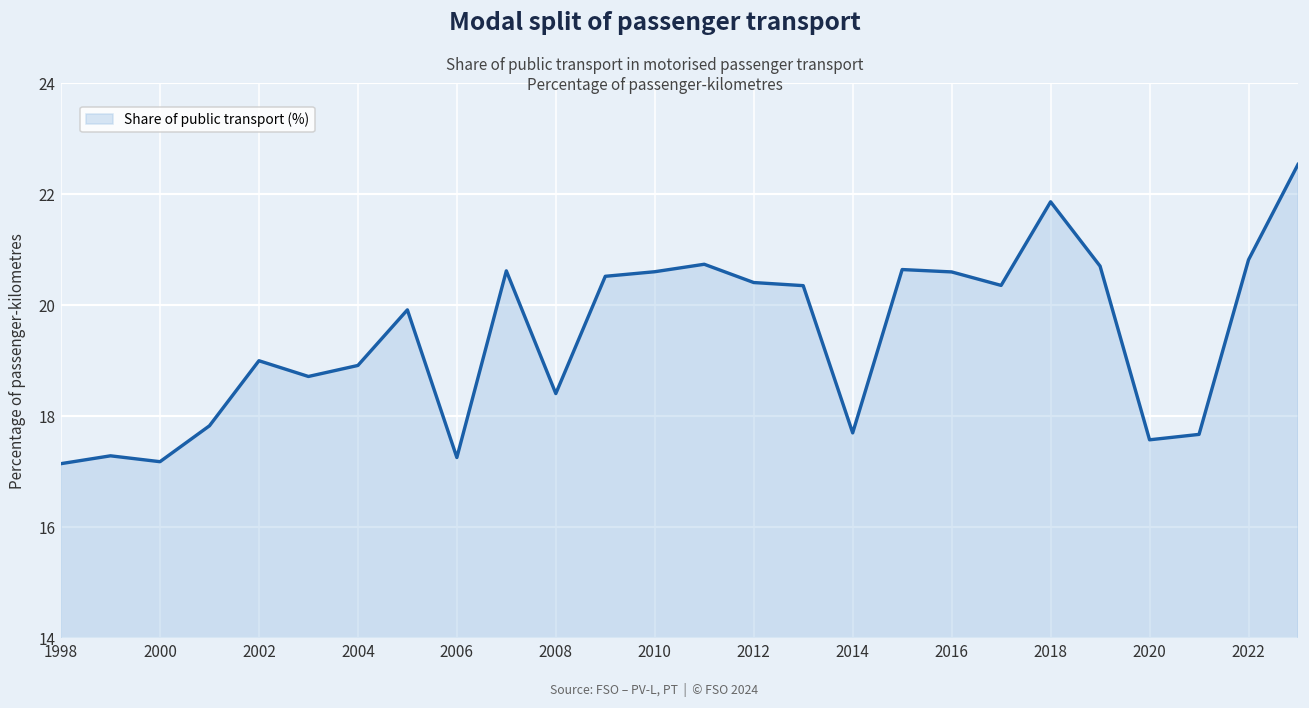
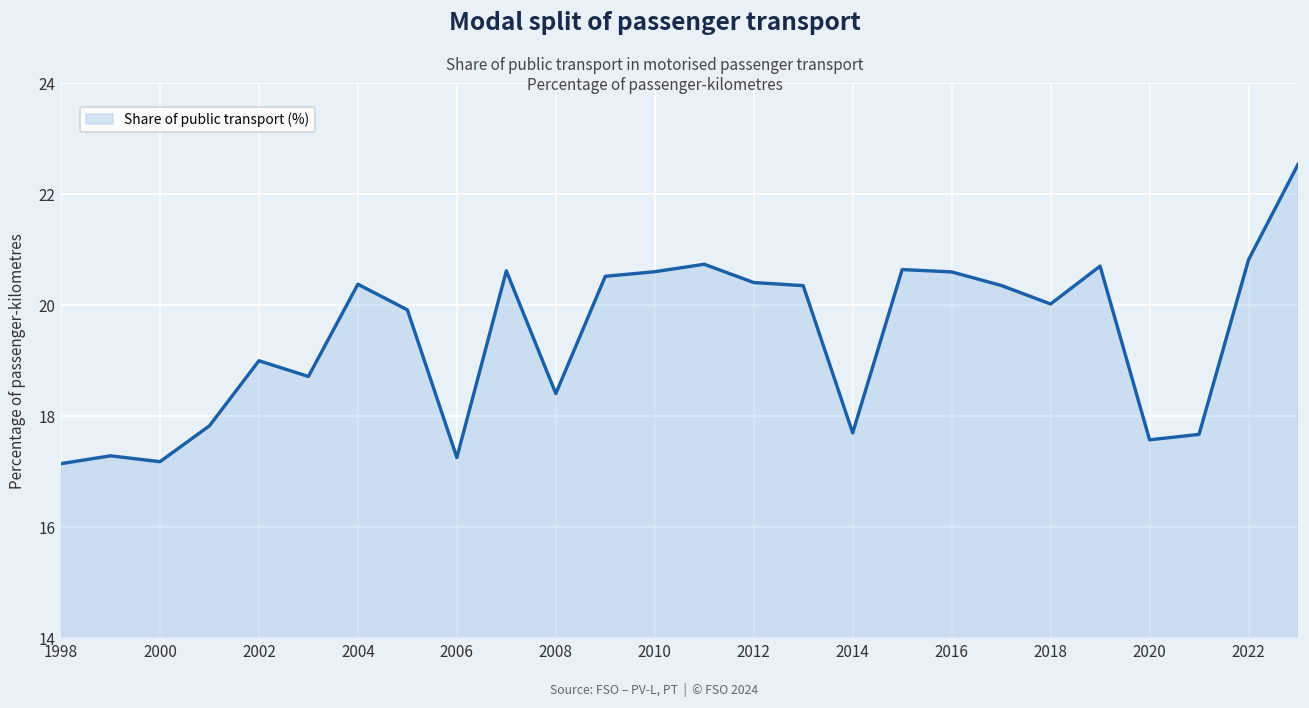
2004: 18.9 -> 20.4
2018: 21.9 -> 20.0
